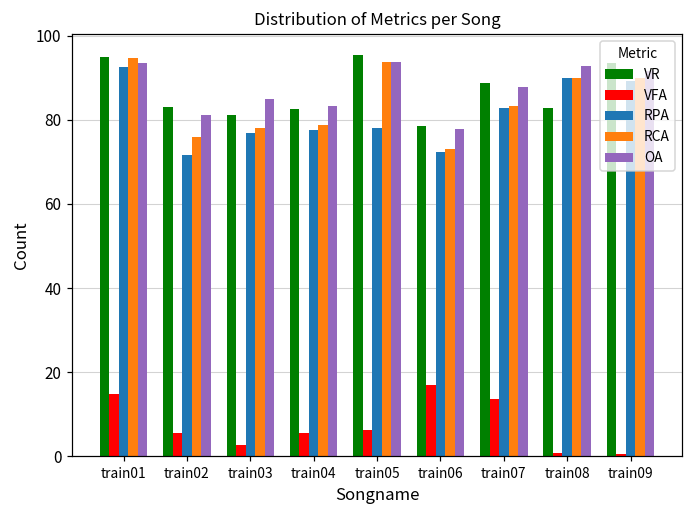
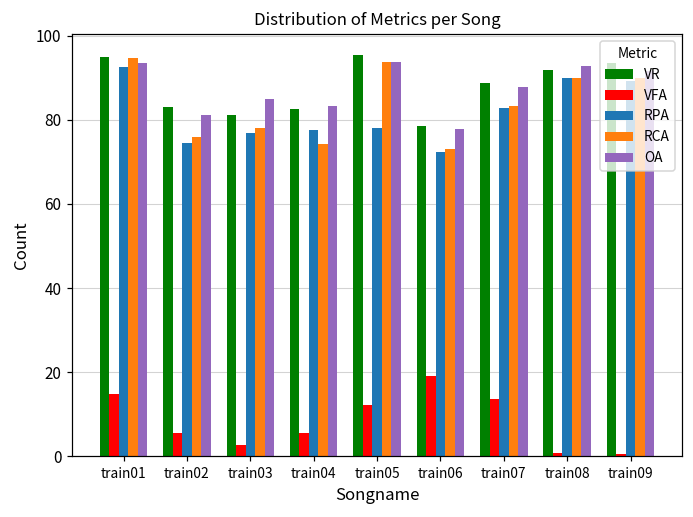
RPA, train02: 72 -> 75
RCA, train04: 79 -> 74
VFA, train05: 6 -> 12
VFA, train06: 17 -> 19
VR, train08: 83 -> 92
